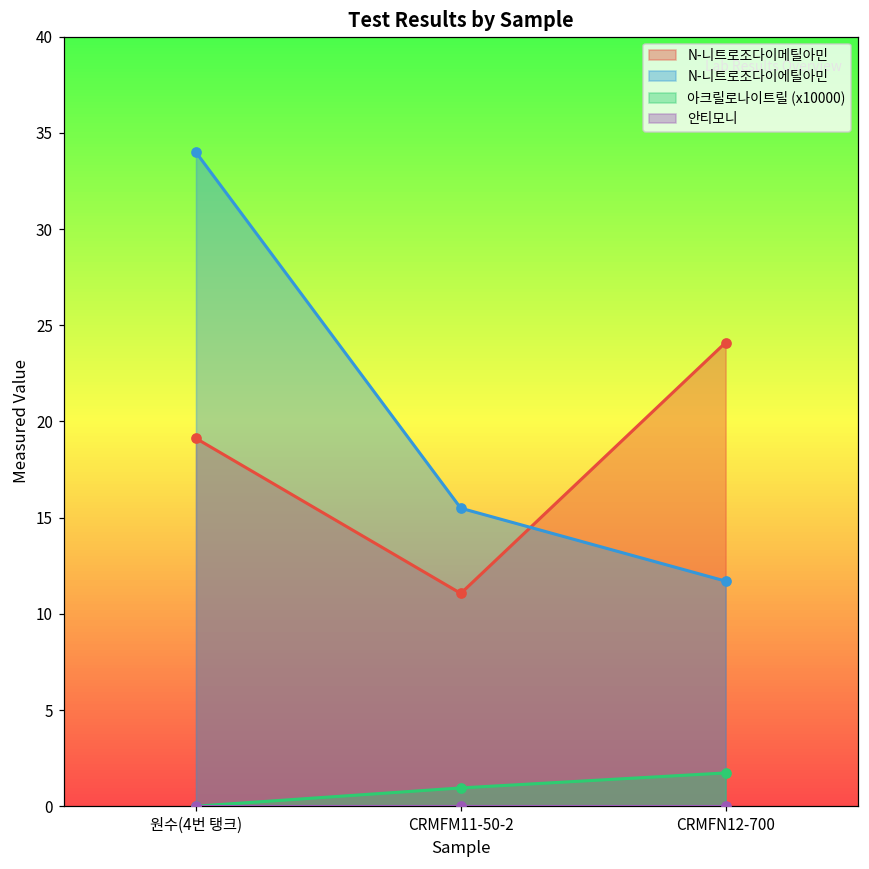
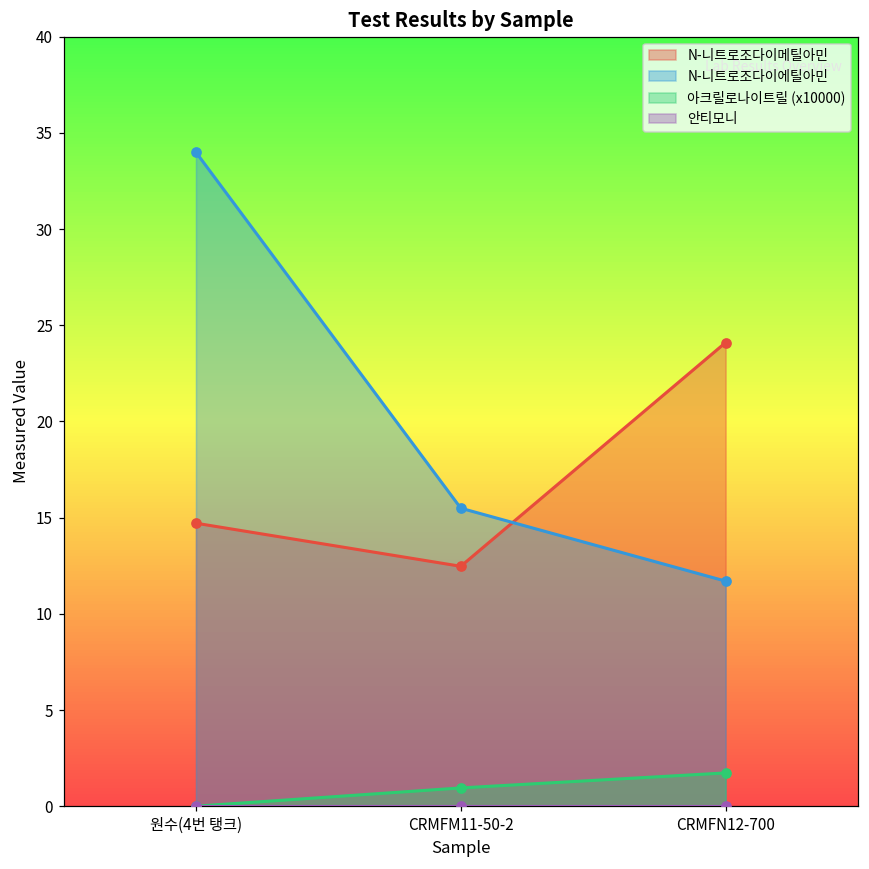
N-니트로조다이메틸아민, 원수(4번 탱크): 19.1 -> 14.7
N-니트로조다이메틸아민, CRMFM11-50-2: 11.1 -> 12.5
